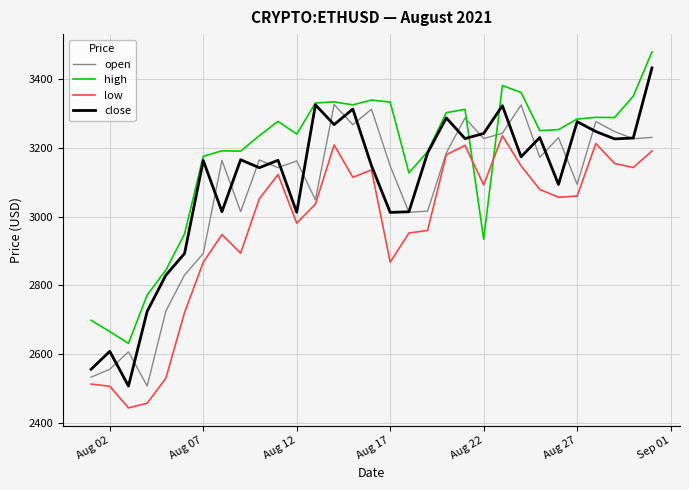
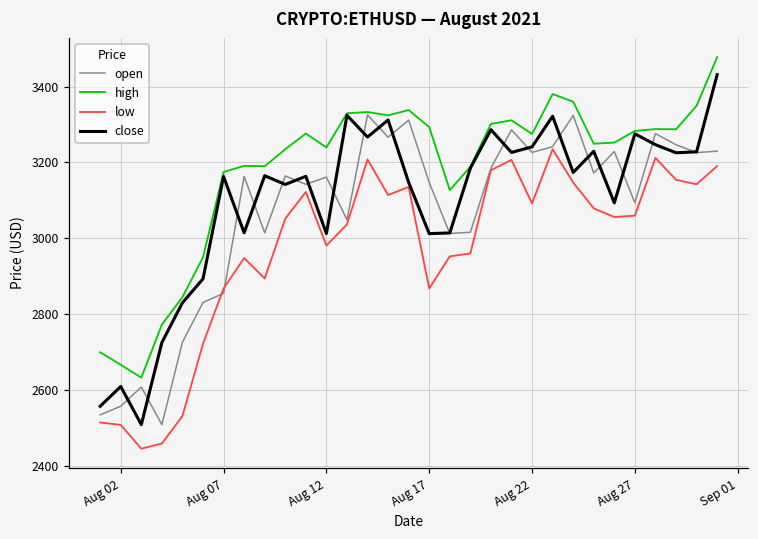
open, Aug 07: 2890 -> 2850
high, Aug 17: 3330 -> 3290
high, Aug 22: 2930 -> 3280
